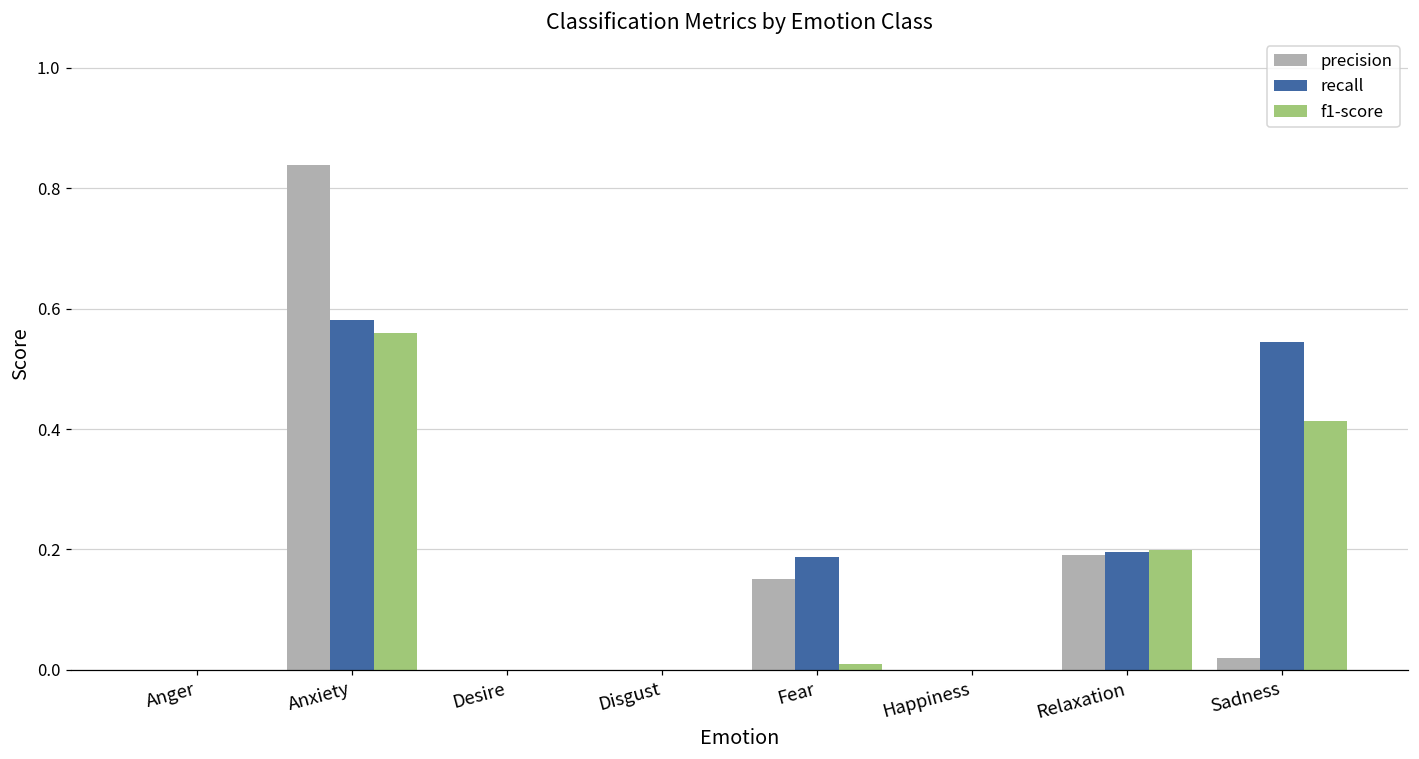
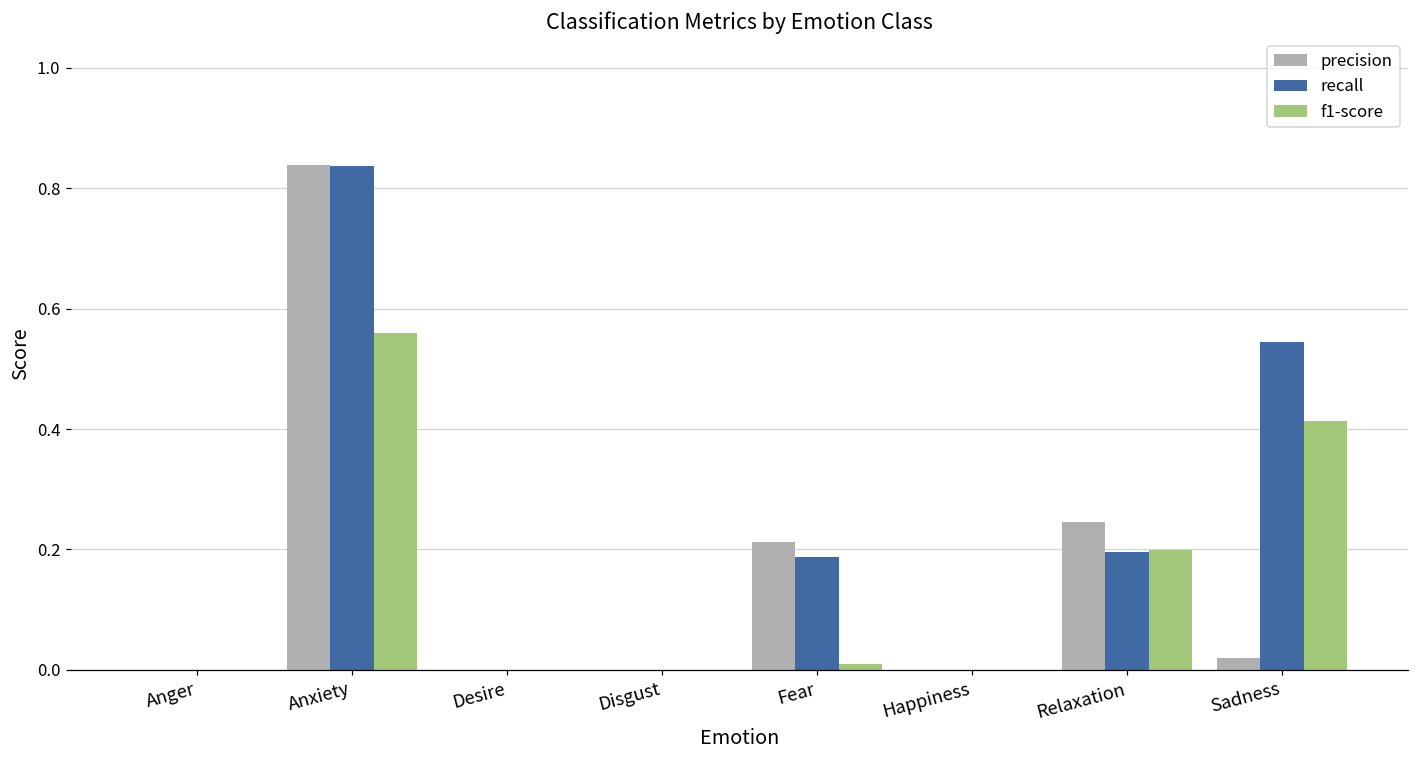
recall, Anxiety: 0.58 -> 0.84
precision, Fear: 0.15 -> 0.21
precision, Relaxation: 0.19 -> 0.25
